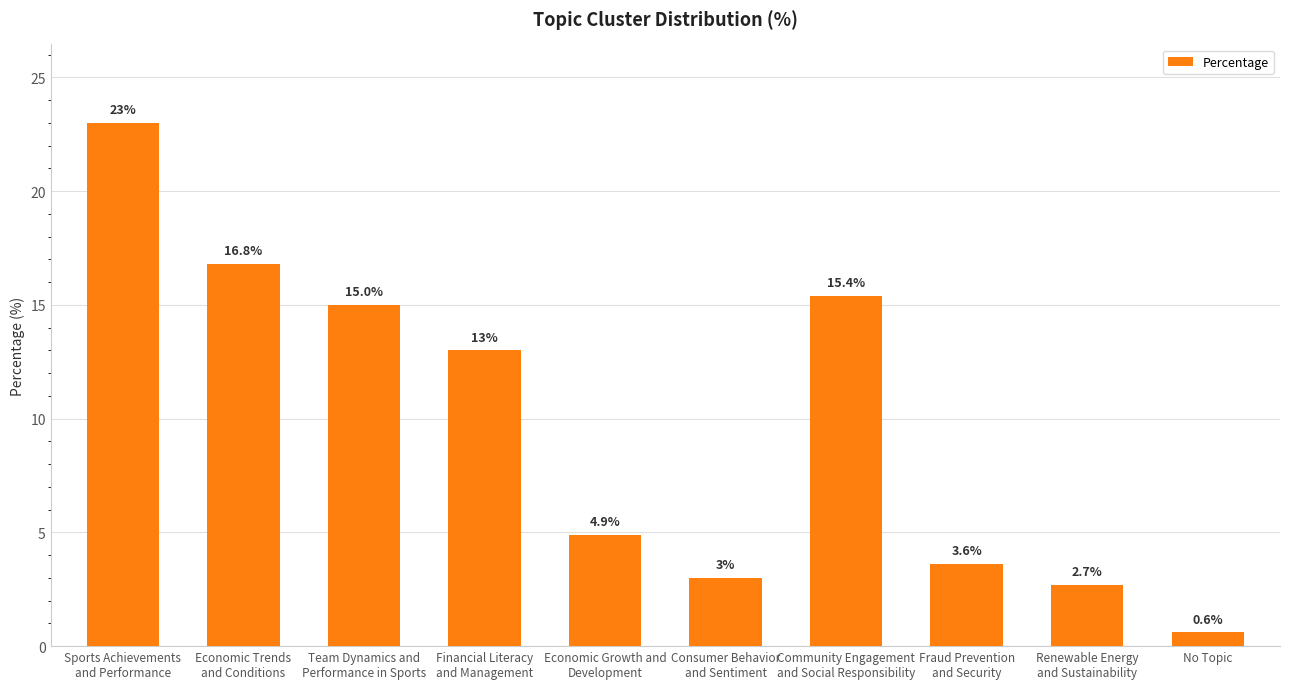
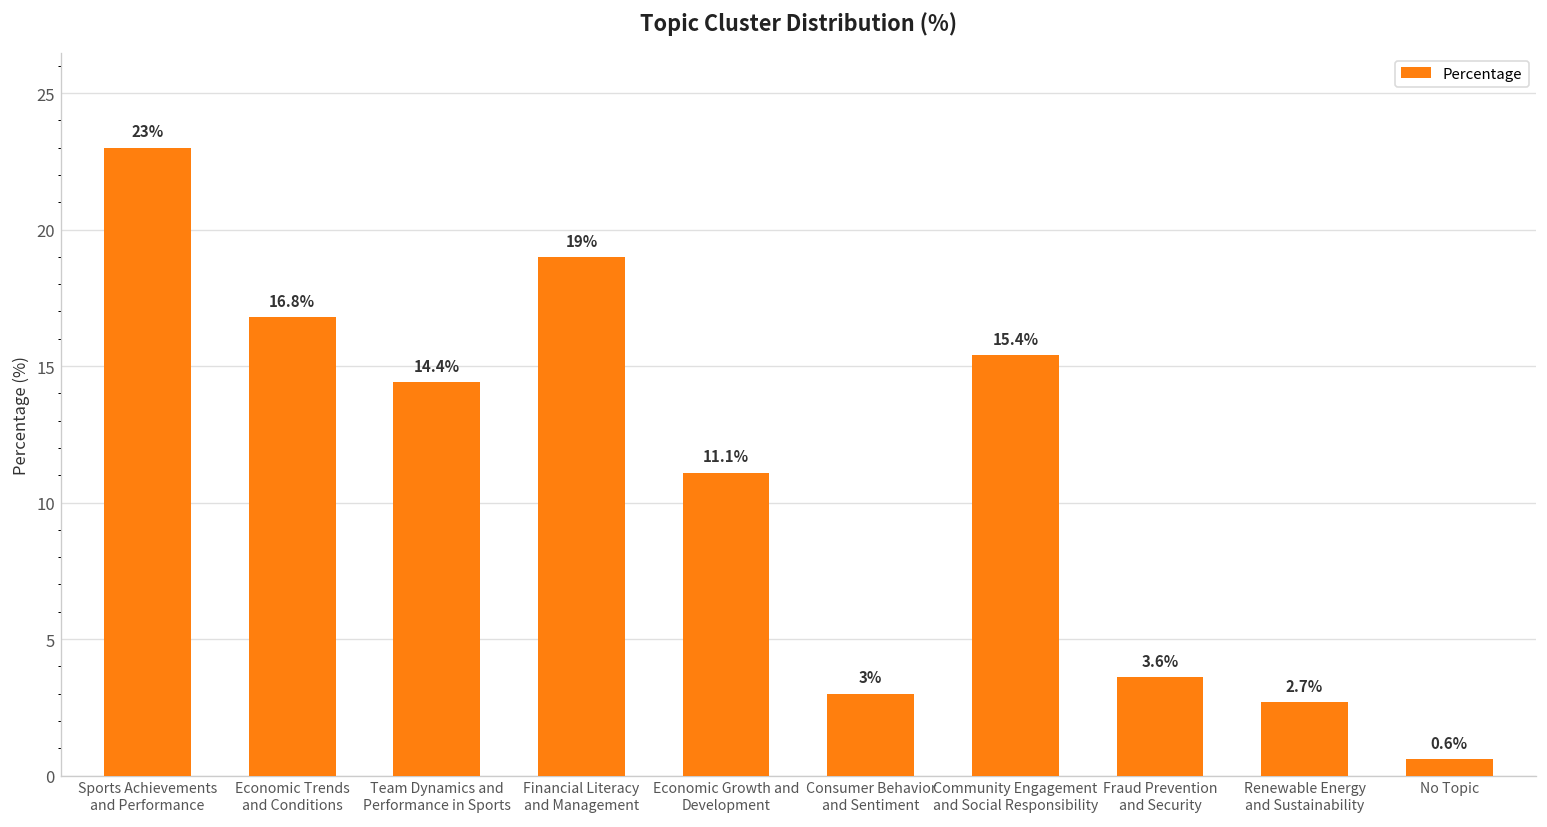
Team Dynamics and Performance in Sports: 15.0% -> 14.4%
Financial Literacy and Management: 13% -> 19%
Economic Growth and Development: 4.9% -> 11.1%
